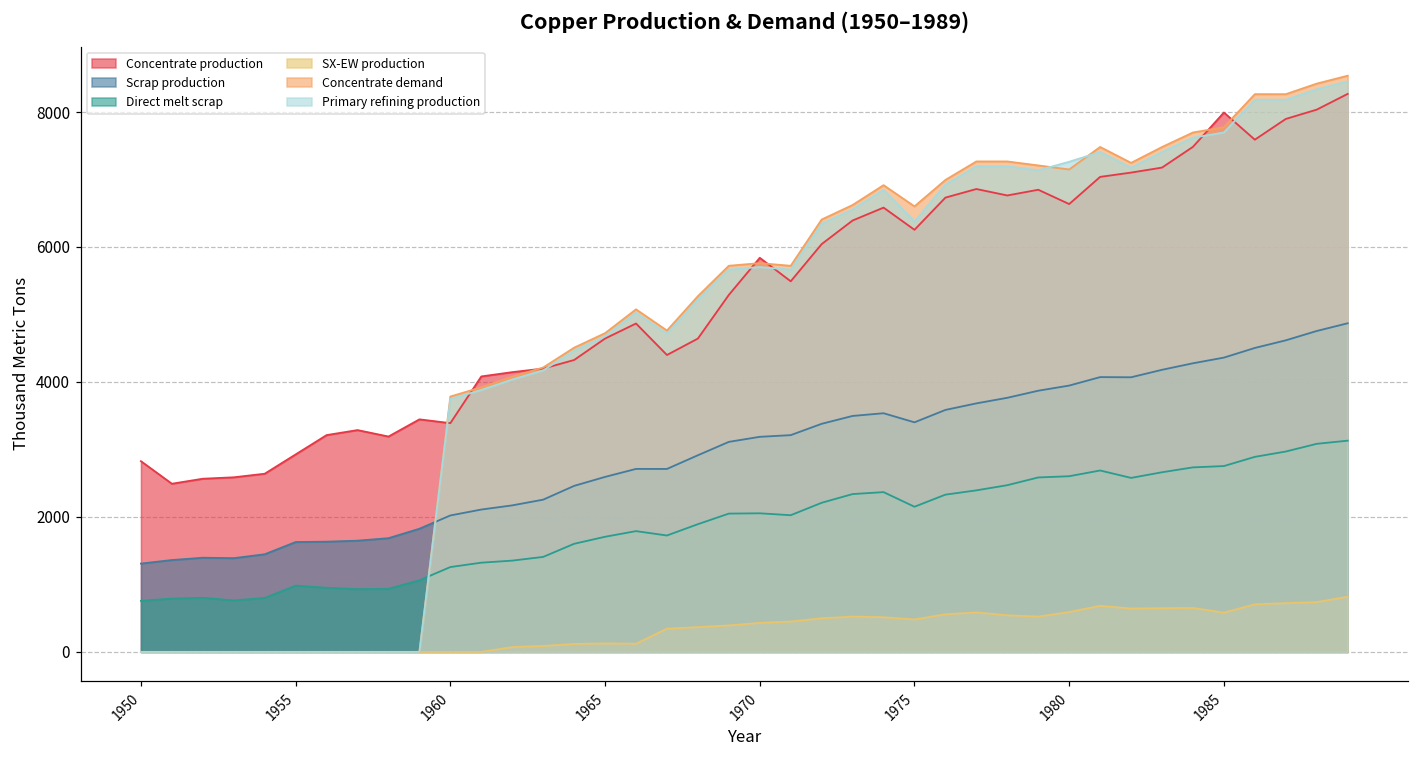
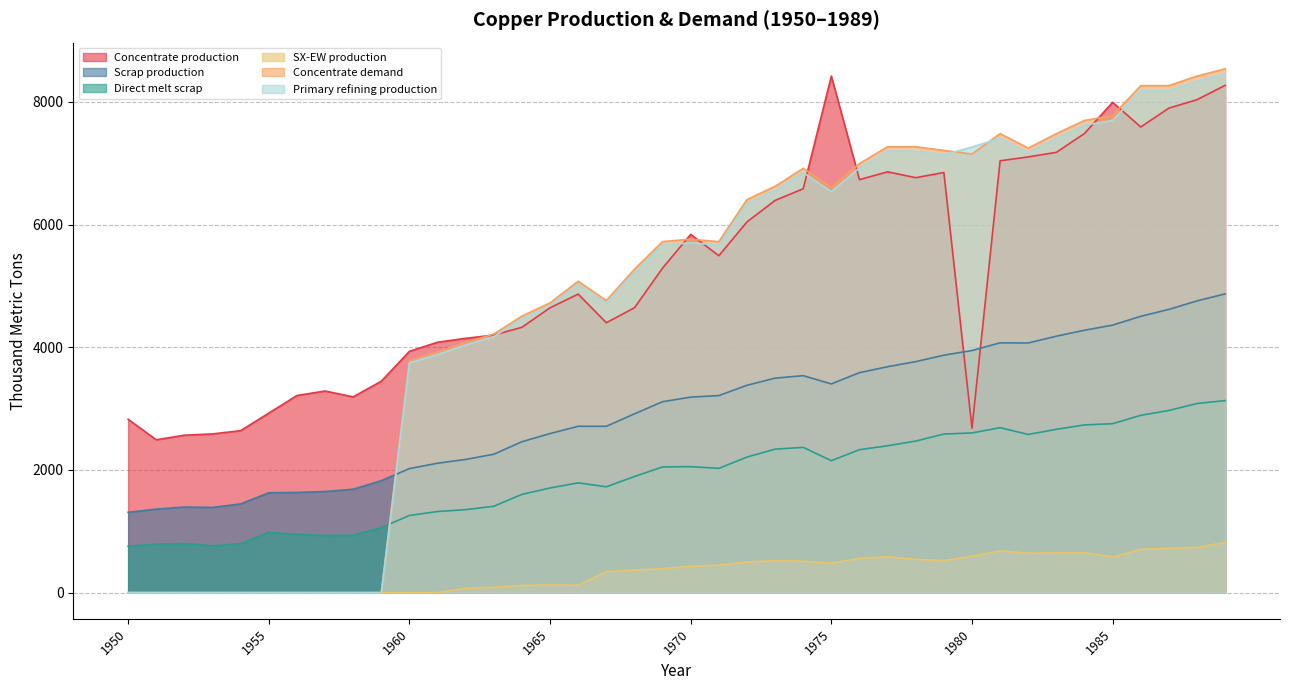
Concentrate production, 1960: 3400 -> 3900
Concentrate production, 1975: 6300 -> 8400
Primary refining production, 1975: 6400 -> 6500
Concentrate production, 1980: 6600 -> 2700
